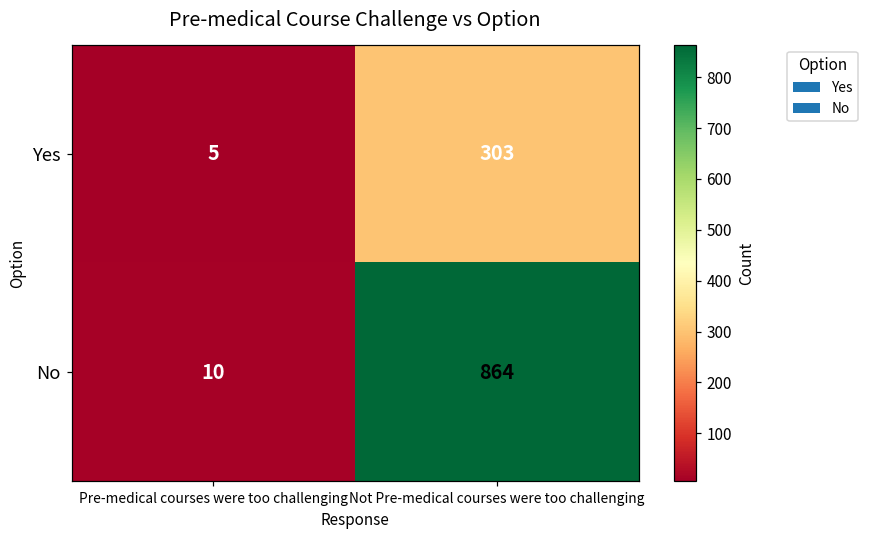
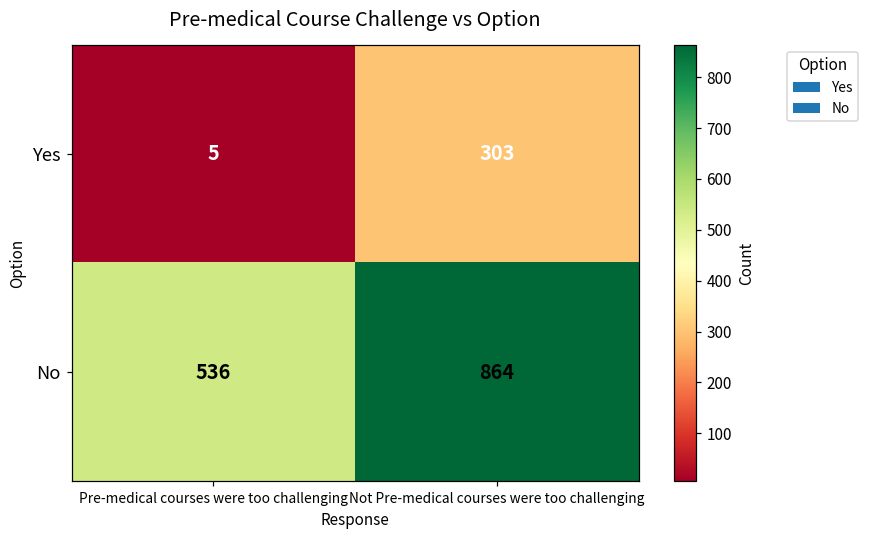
No, Pre-medical courses were too challenging: 10 -> 536
